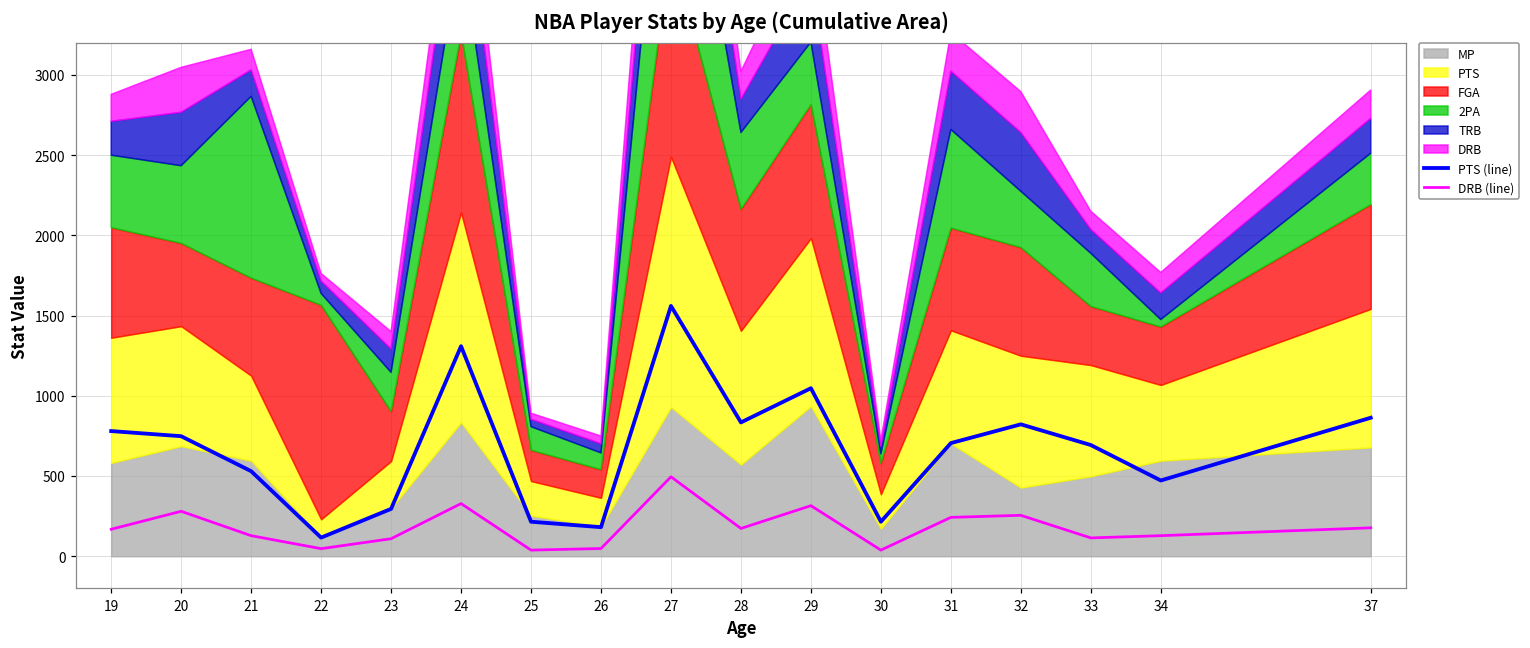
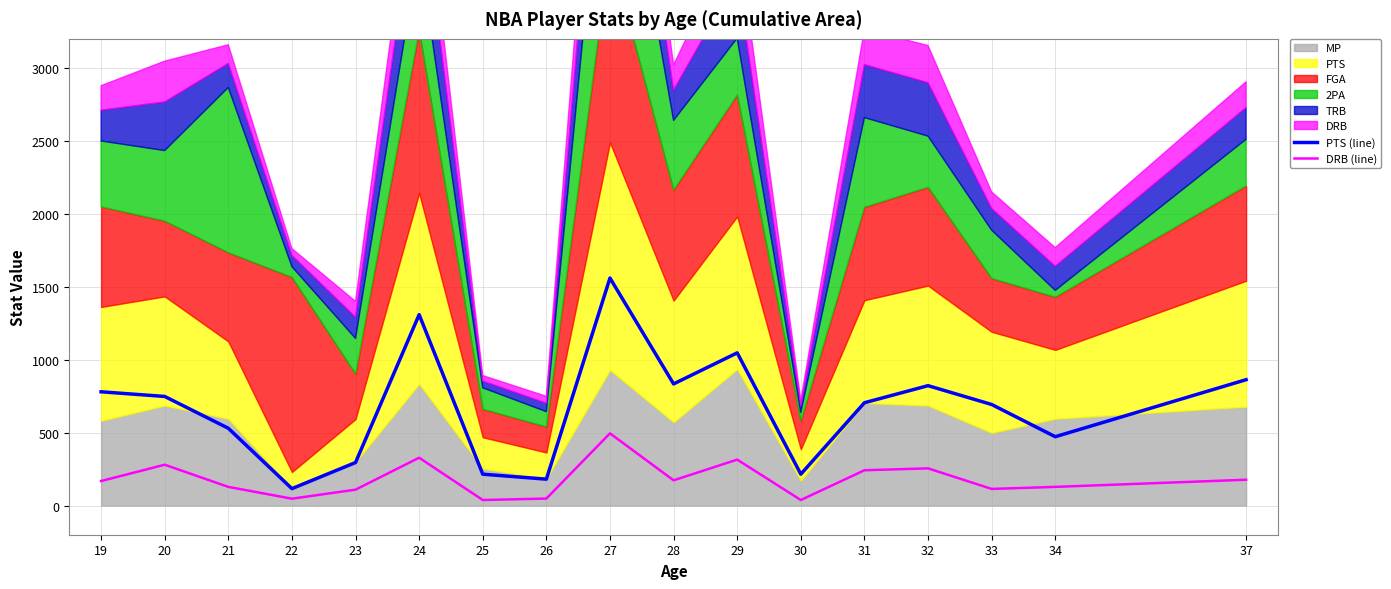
MP, 32: 430 -> 690
